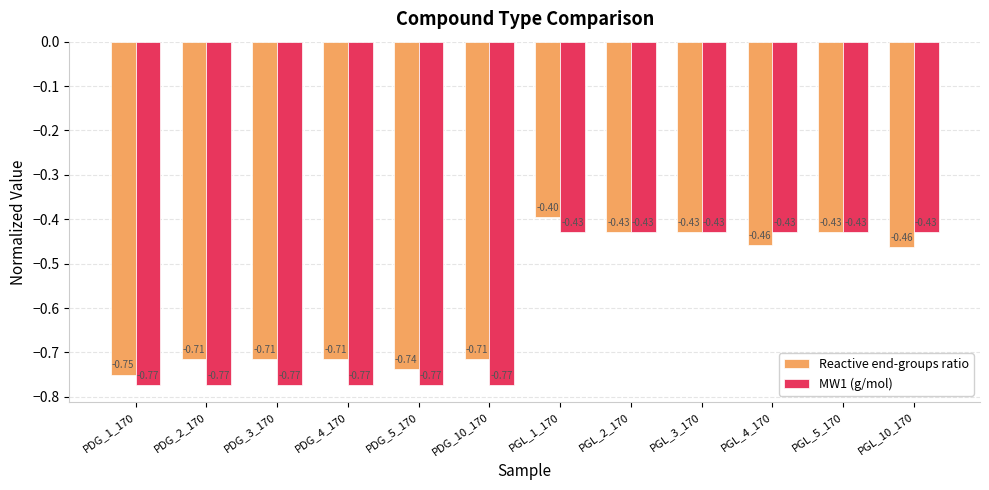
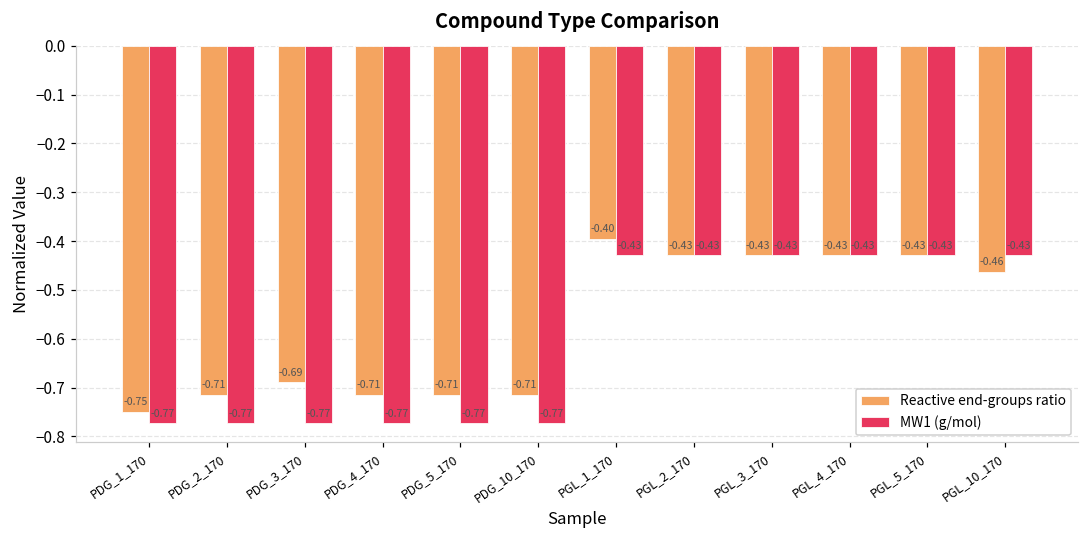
Reactive end-groups ratio, PDG_3_170: -0.71 -> -0.69
Reactive end-groups ratio, PDG_5_170: -0.74 -> -0.71
Reactive end-groups ratio, PGL_4_170: -0.46 -> -0.43
